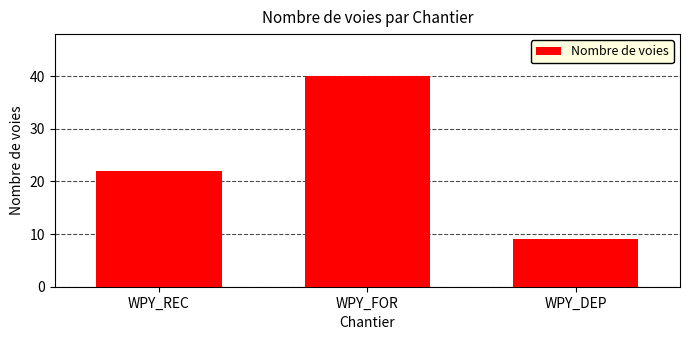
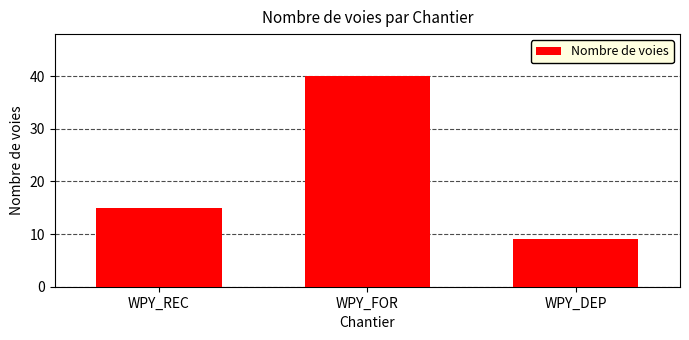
WPY_REC: 22 -> 15
